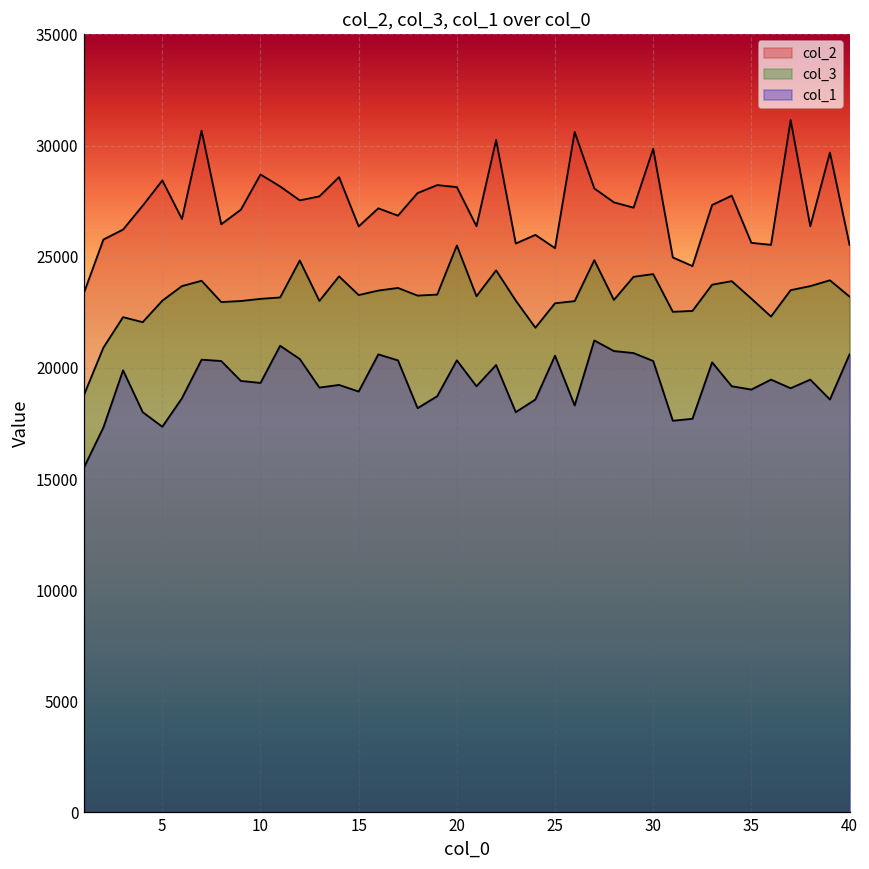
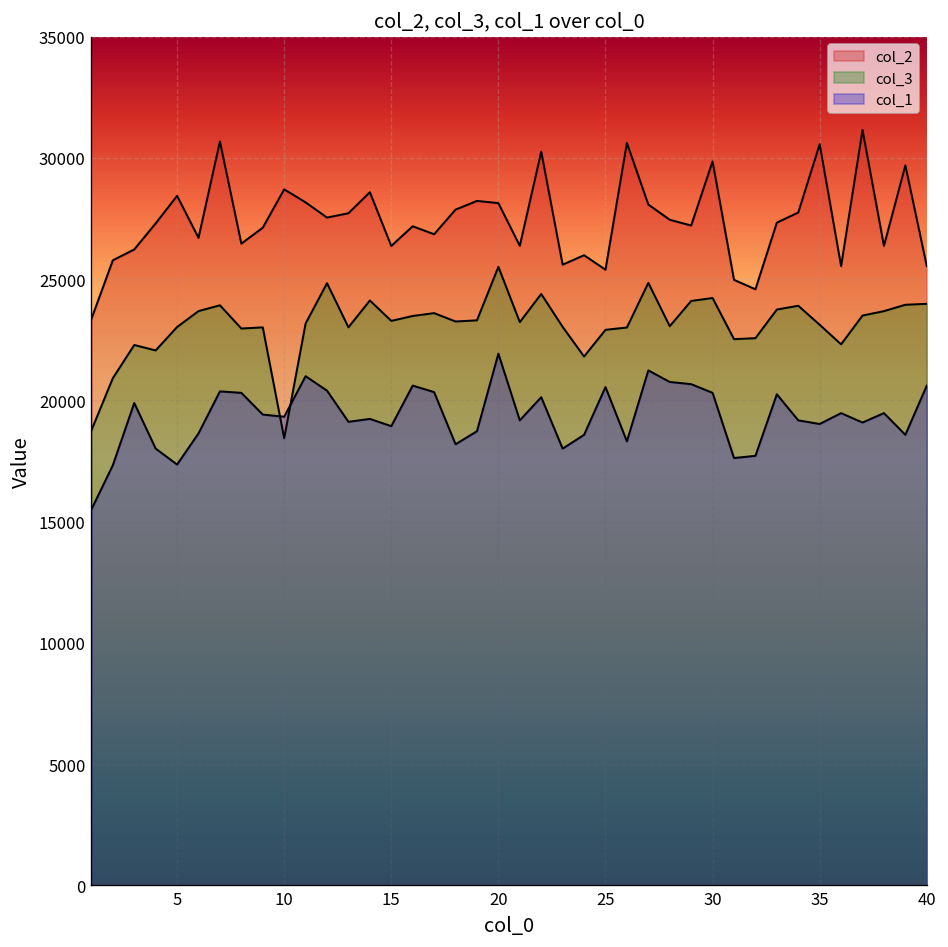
col_3, 10: 23100 -> 18400
col_1, 20: 20300 -> 21900
col_2, 35: 25600 -> 30600
col_3, 40: 23200 -> 24000
